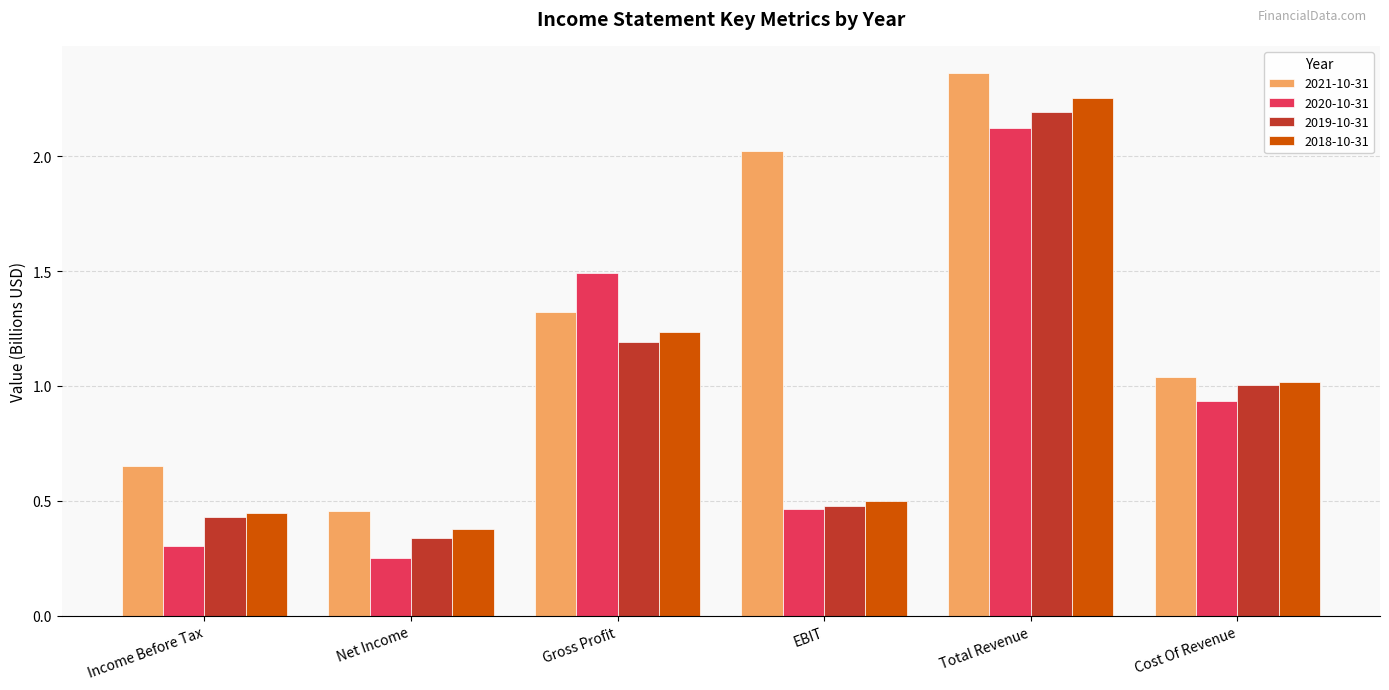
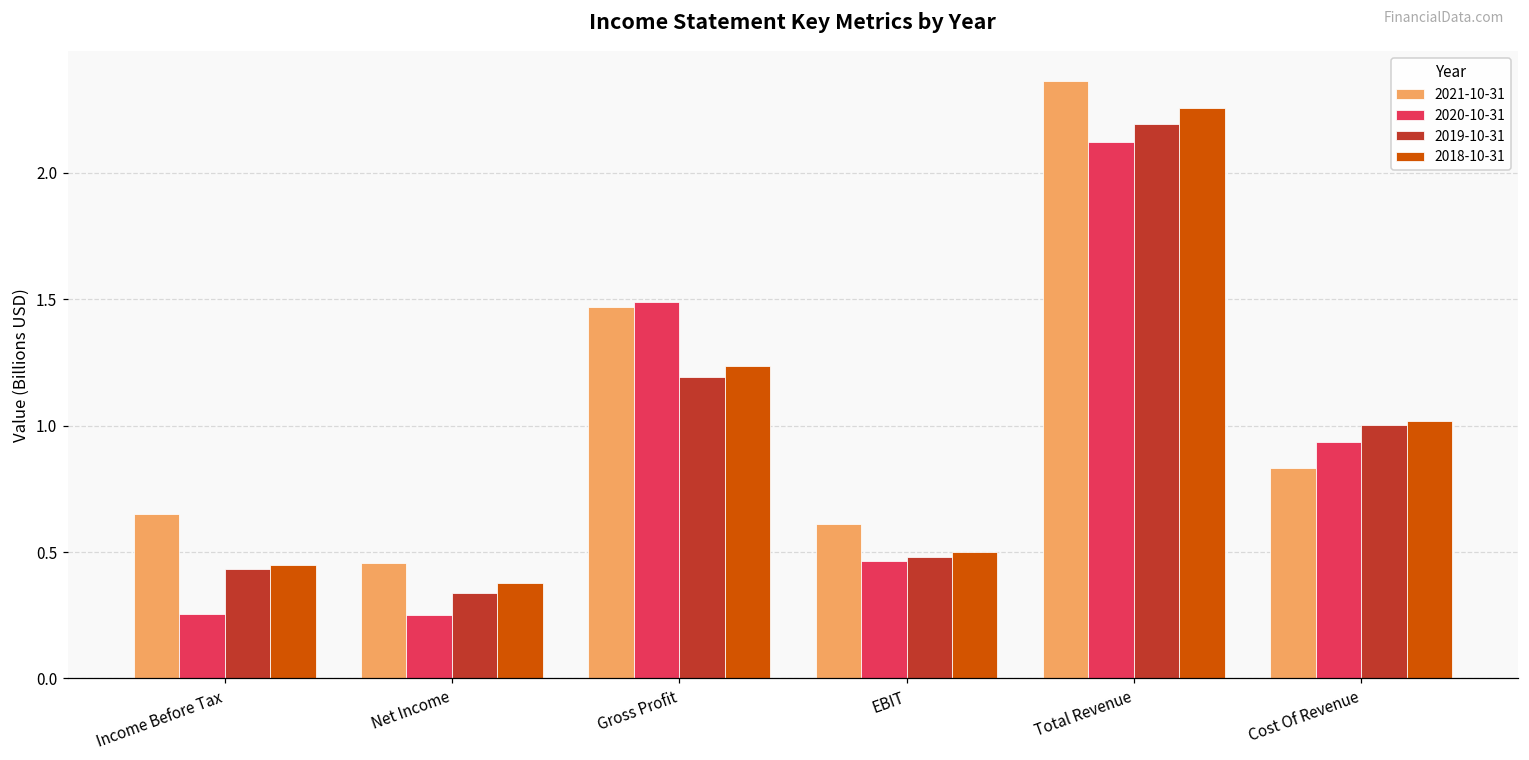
2020-10-31, Income Before Tax: 0.30 -> 0.26
2021-10-31, Gross Profit: 1.32 -> 1.47
2021-10-31, EBIT: 2.02 -> 0.61
2021-10-31, Cost Of Revenue: 1.04 -> 0.83
